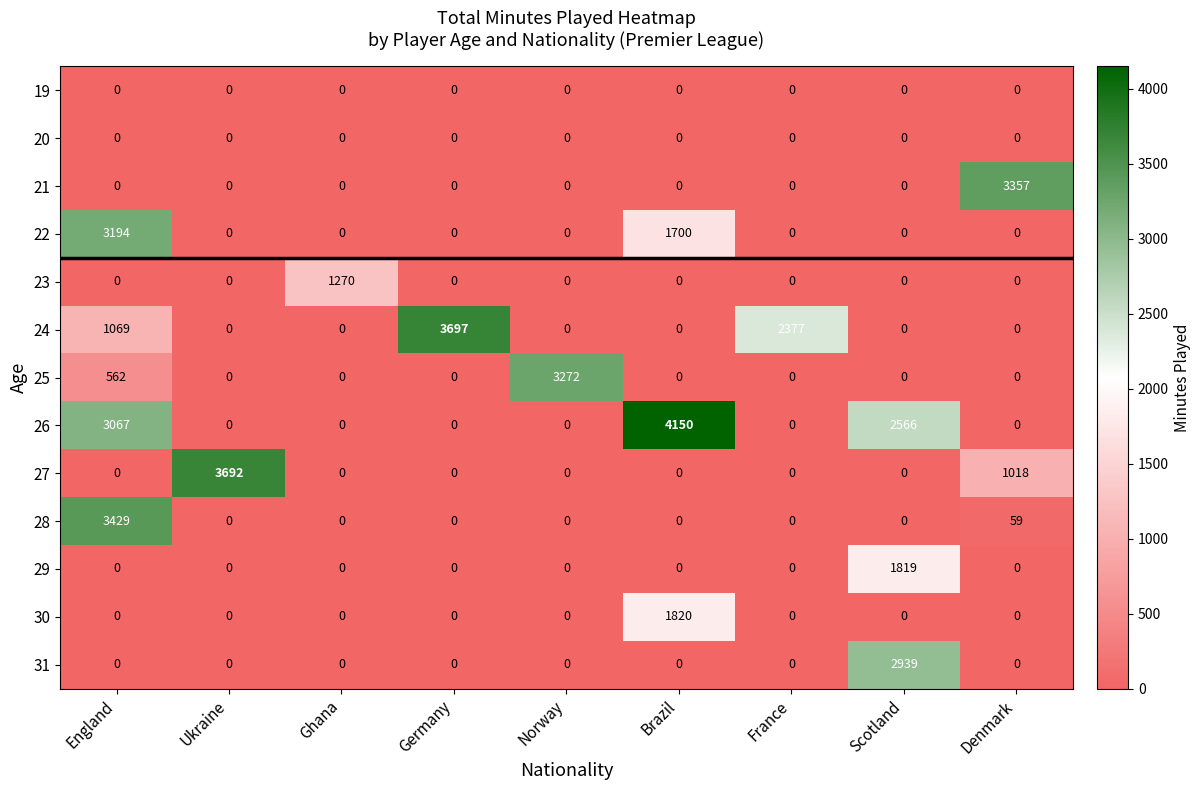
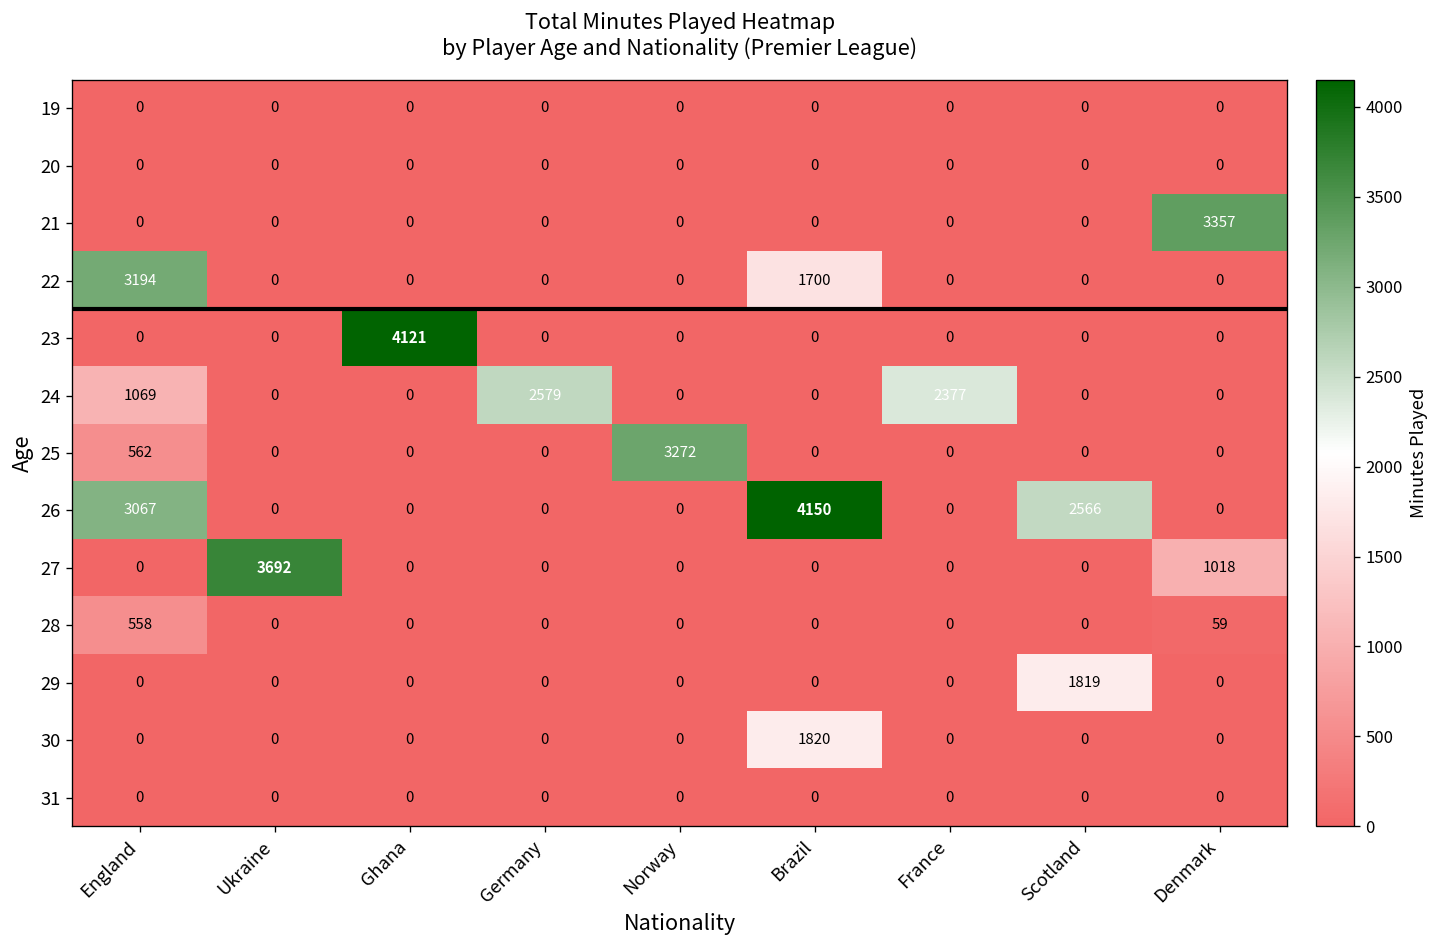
23, Ghana: 1270 -> 4121
24, Germany: 3697 -> 2579
28, England: 3429 -> 558
31, Scotland: 2939 -> 0
